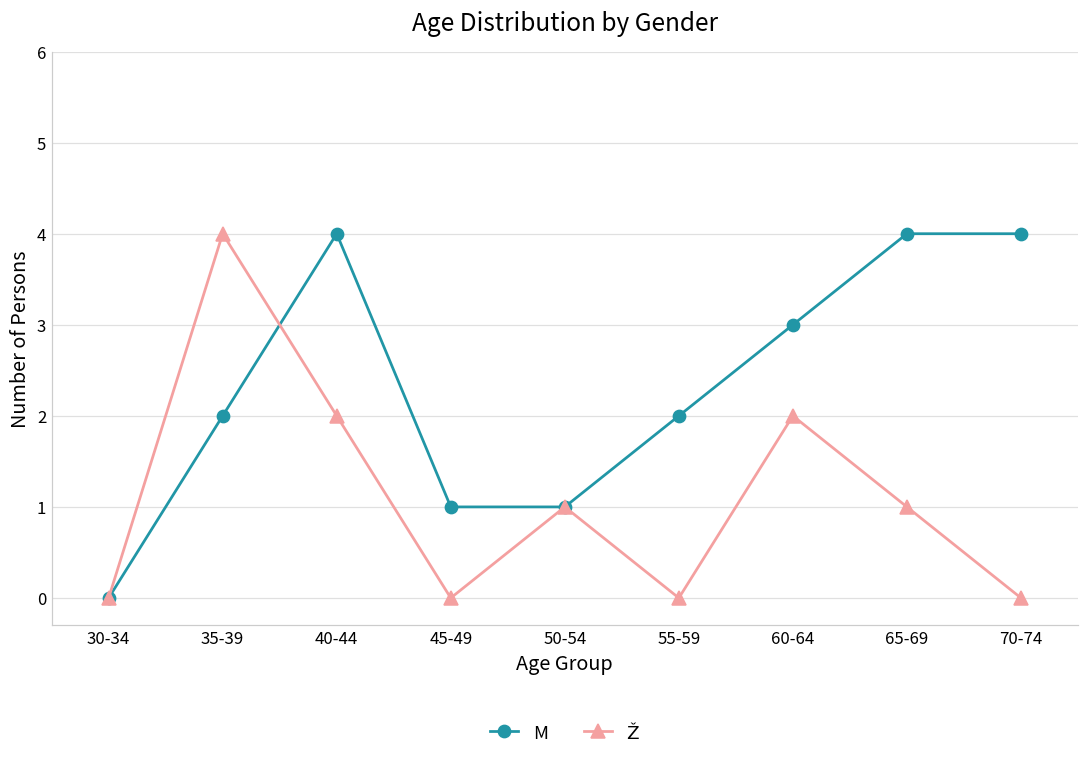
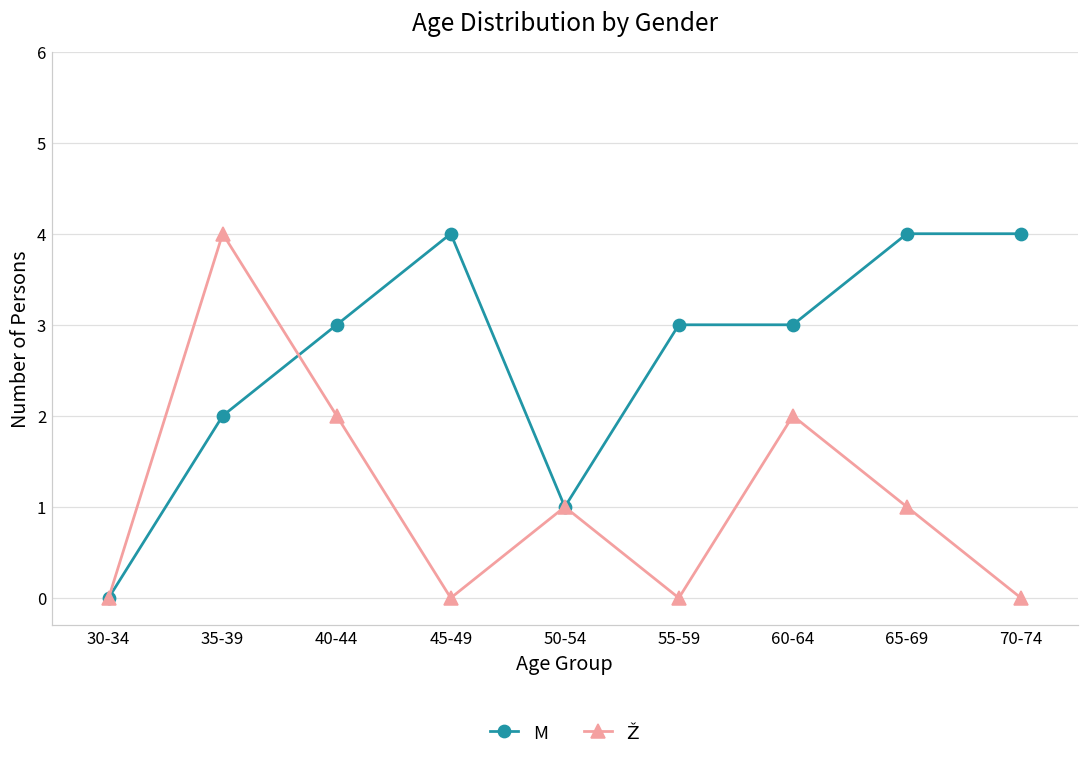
M, 40-44: 4 -> 3
M, 45-49: 1 -> 4
M, 55-59: 2 -> 3
